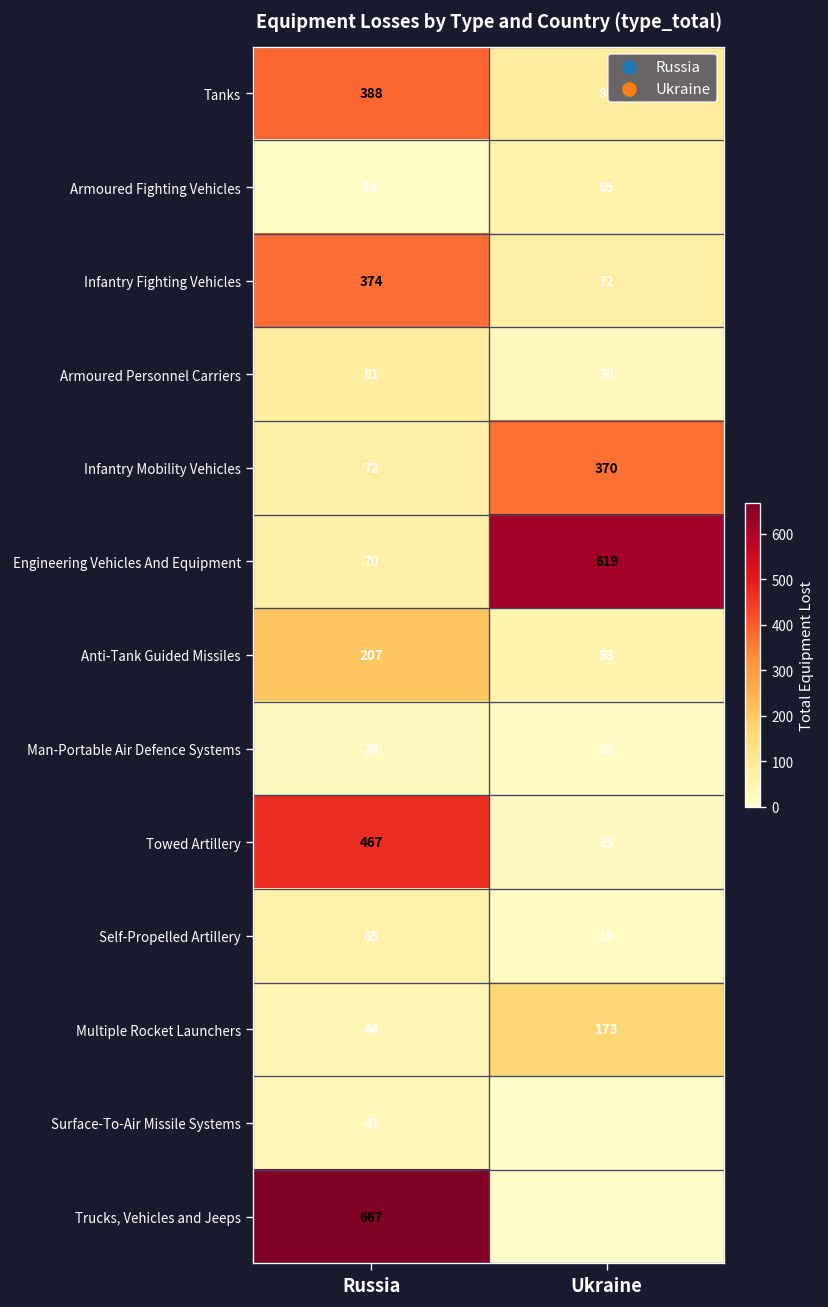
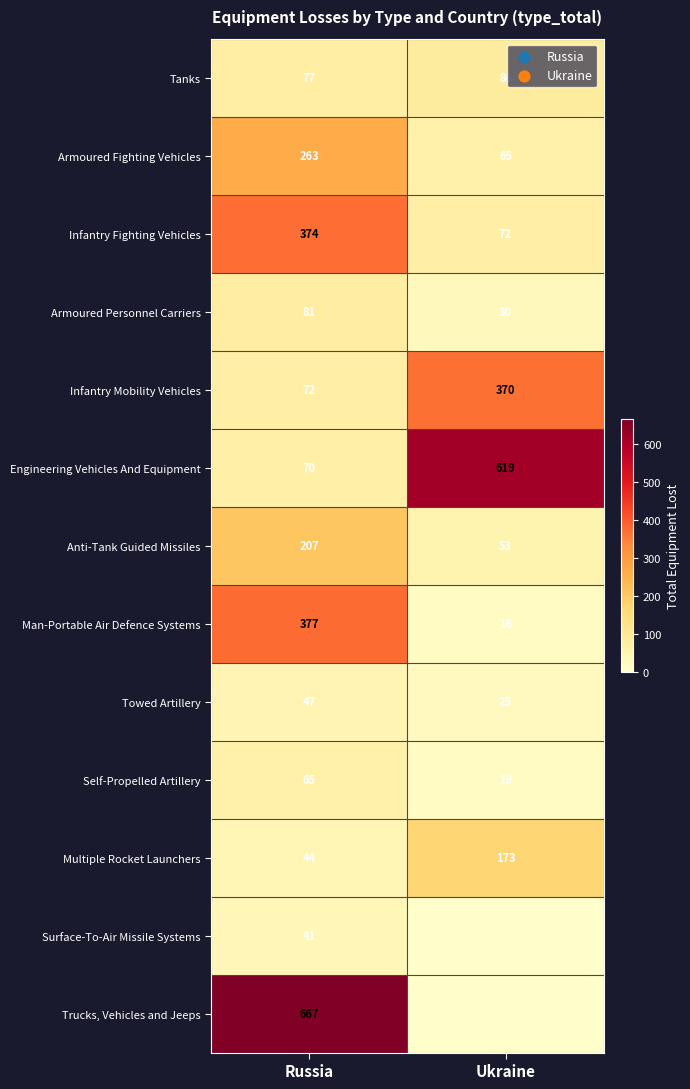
Tanks, Russia: 388 -> 77
Armoured Fighting Vehicles, Russia: 14 -> 263
Man-Portable Air Defence Systems, Russia: 24 -> 377
Towed Artillery, Russia: 467 -> 47
